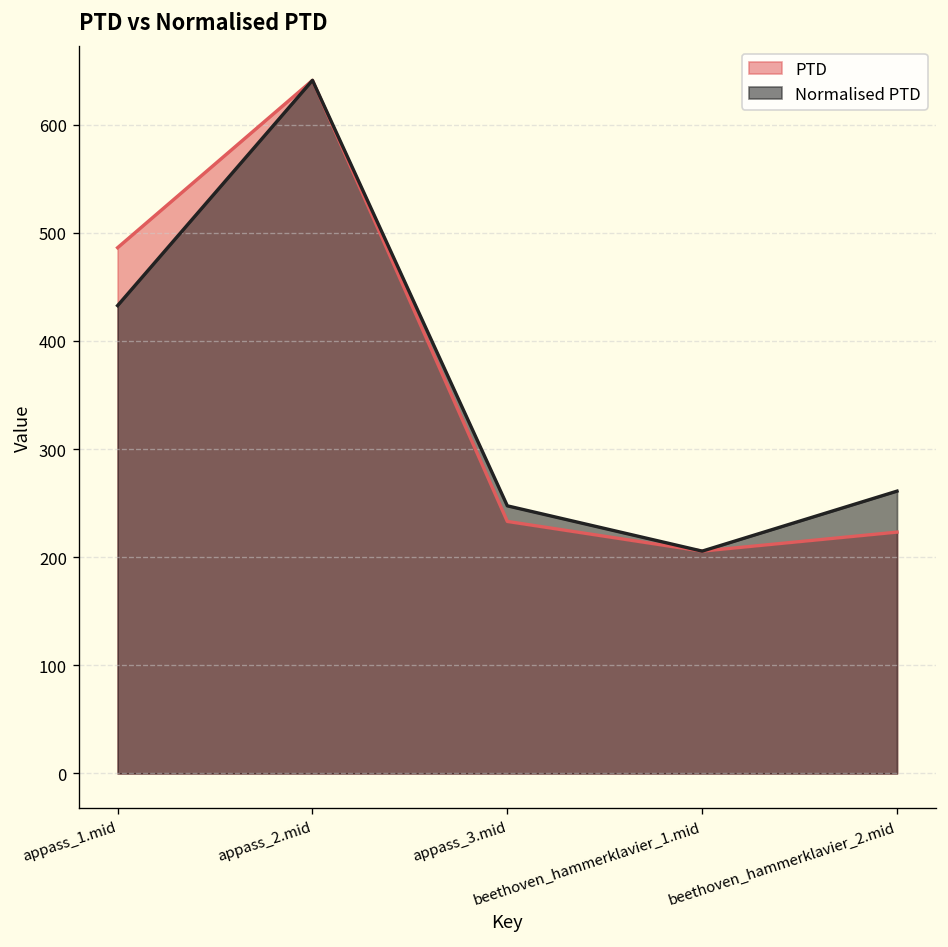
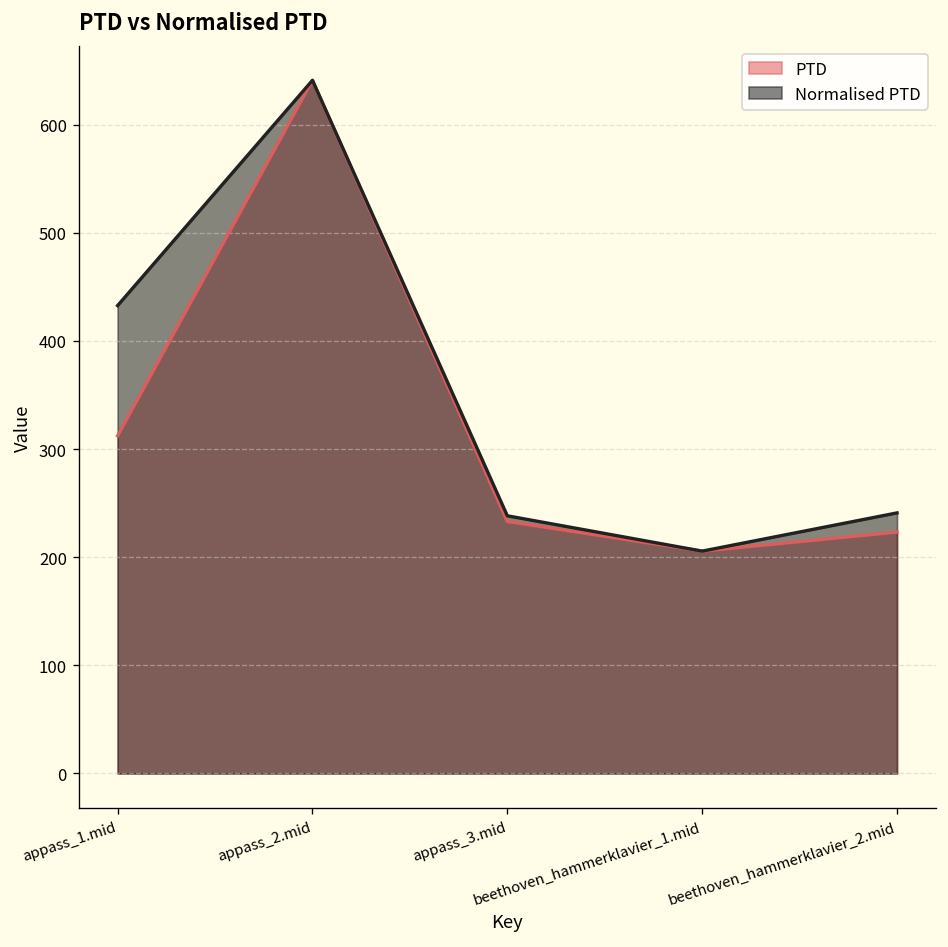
PTD, appass_1.mid: 490 -> 310
Normalised PTD, appass_3.mid: 250 -> 240
Normalised PTD, beethoven_hammerklavier_2.mid: 260 -> 240
